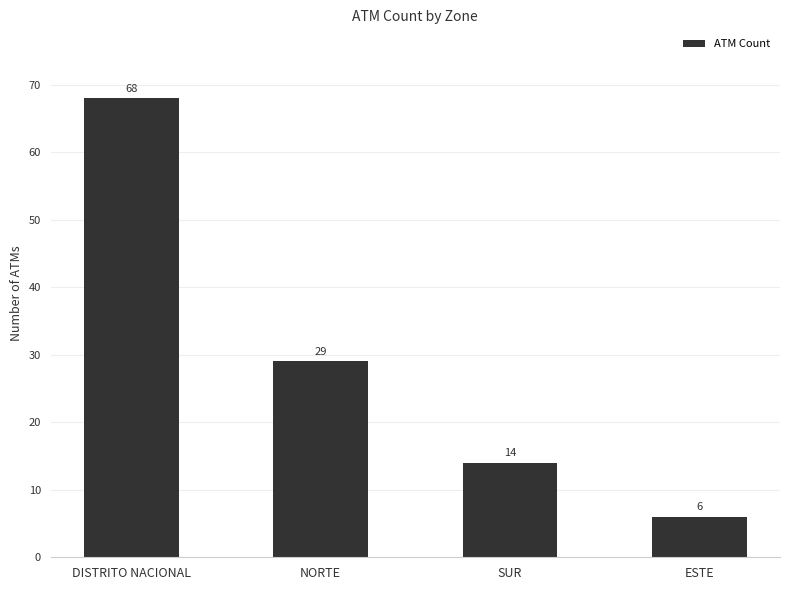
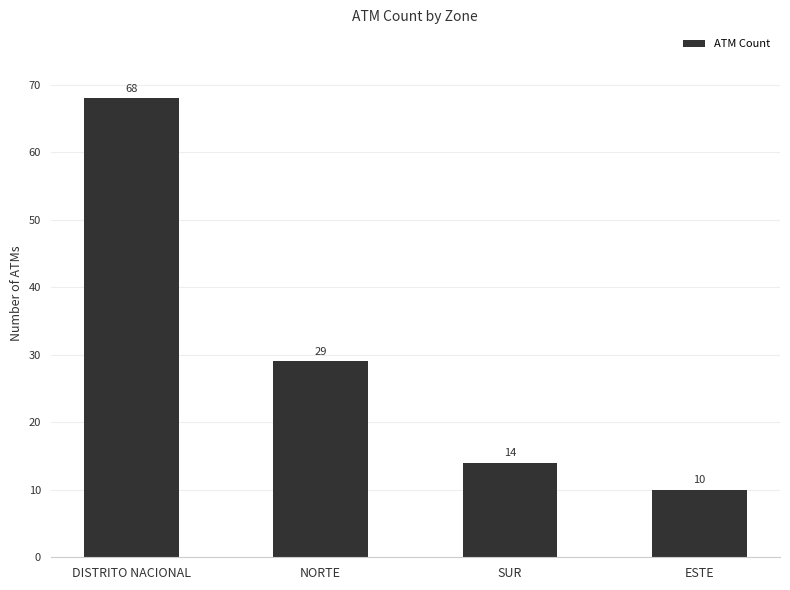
ESTE: 6 -> 10
